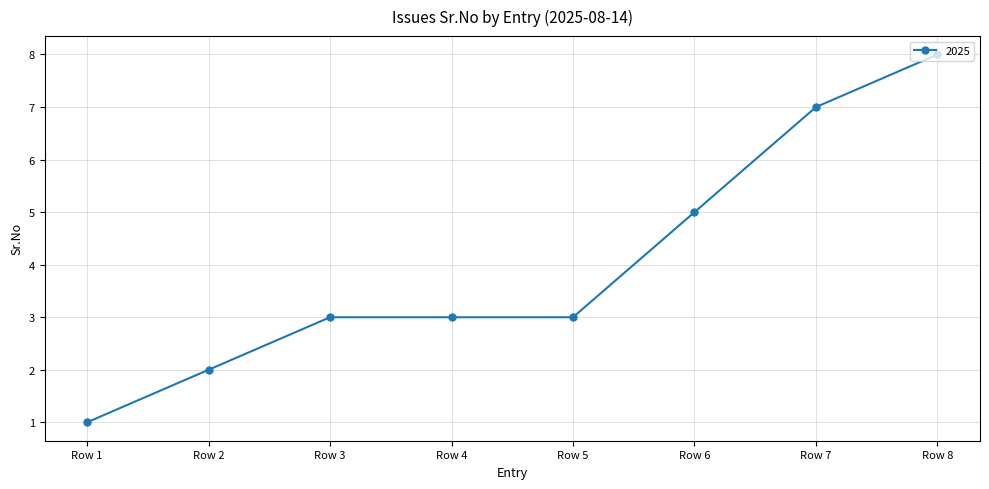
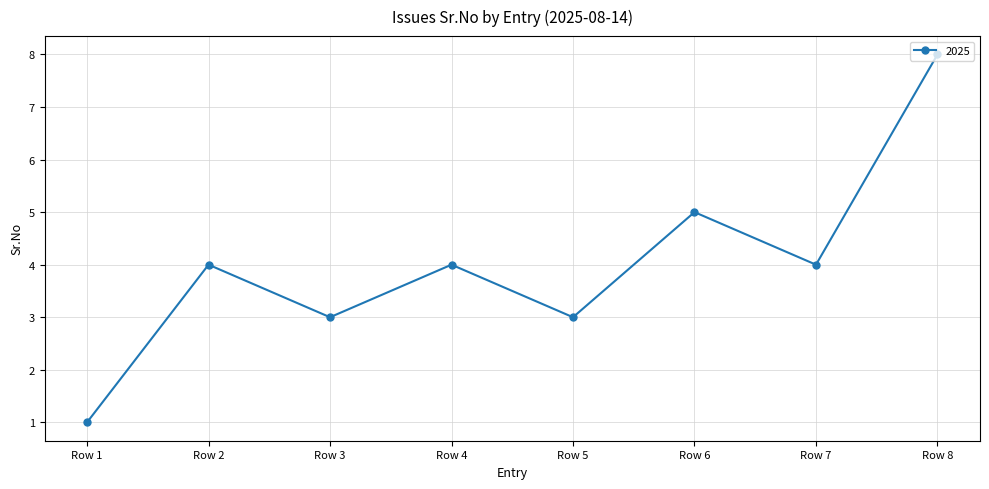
Row 2: 2 -> 4
Row 4: 3 -> 4
Row 7: 7 -> 4
